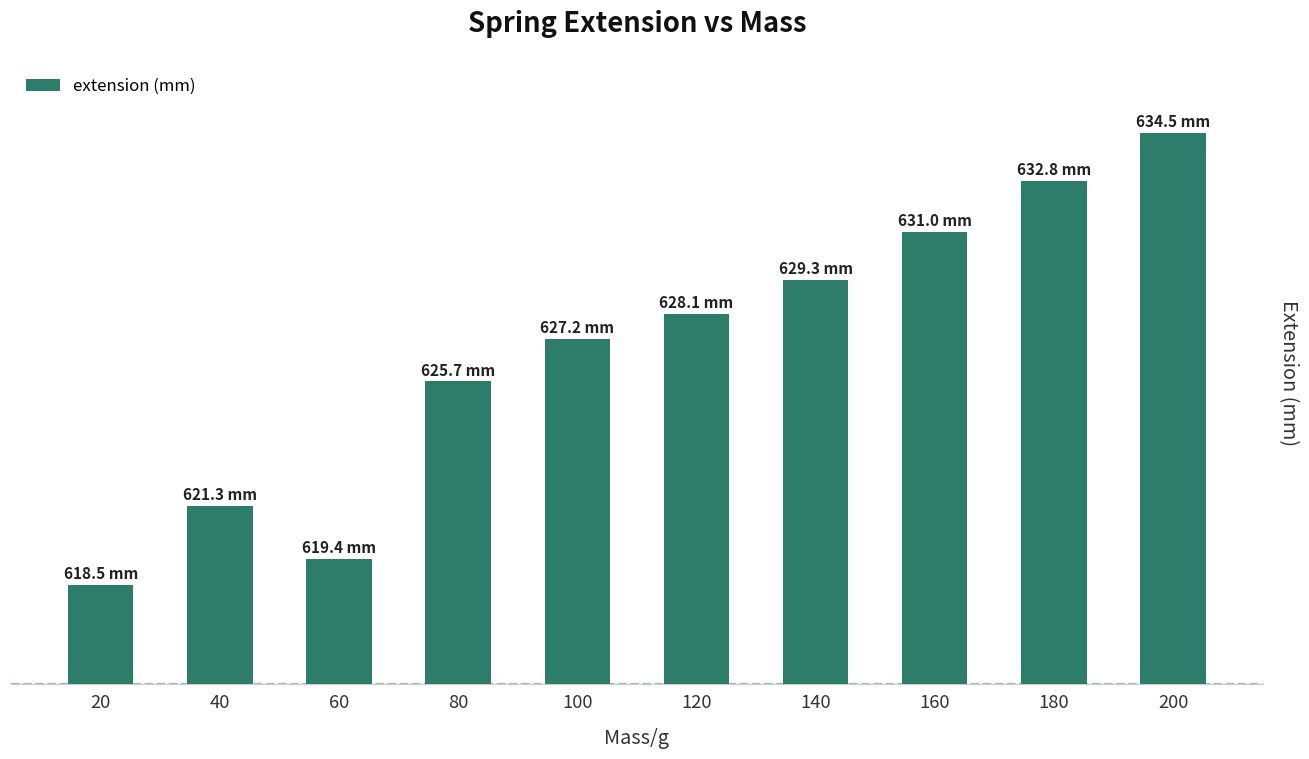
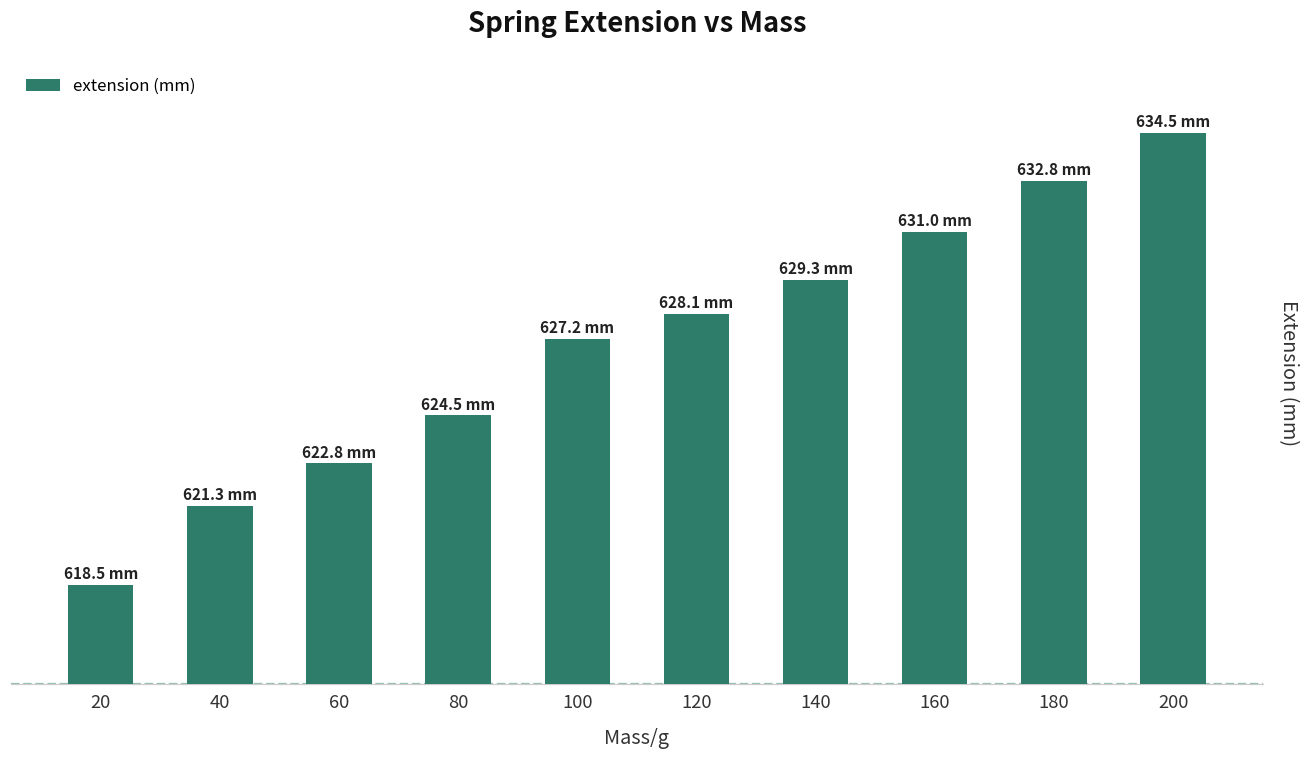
60: 619.4 -> 622.8
80: 625.7 -> 624.5
